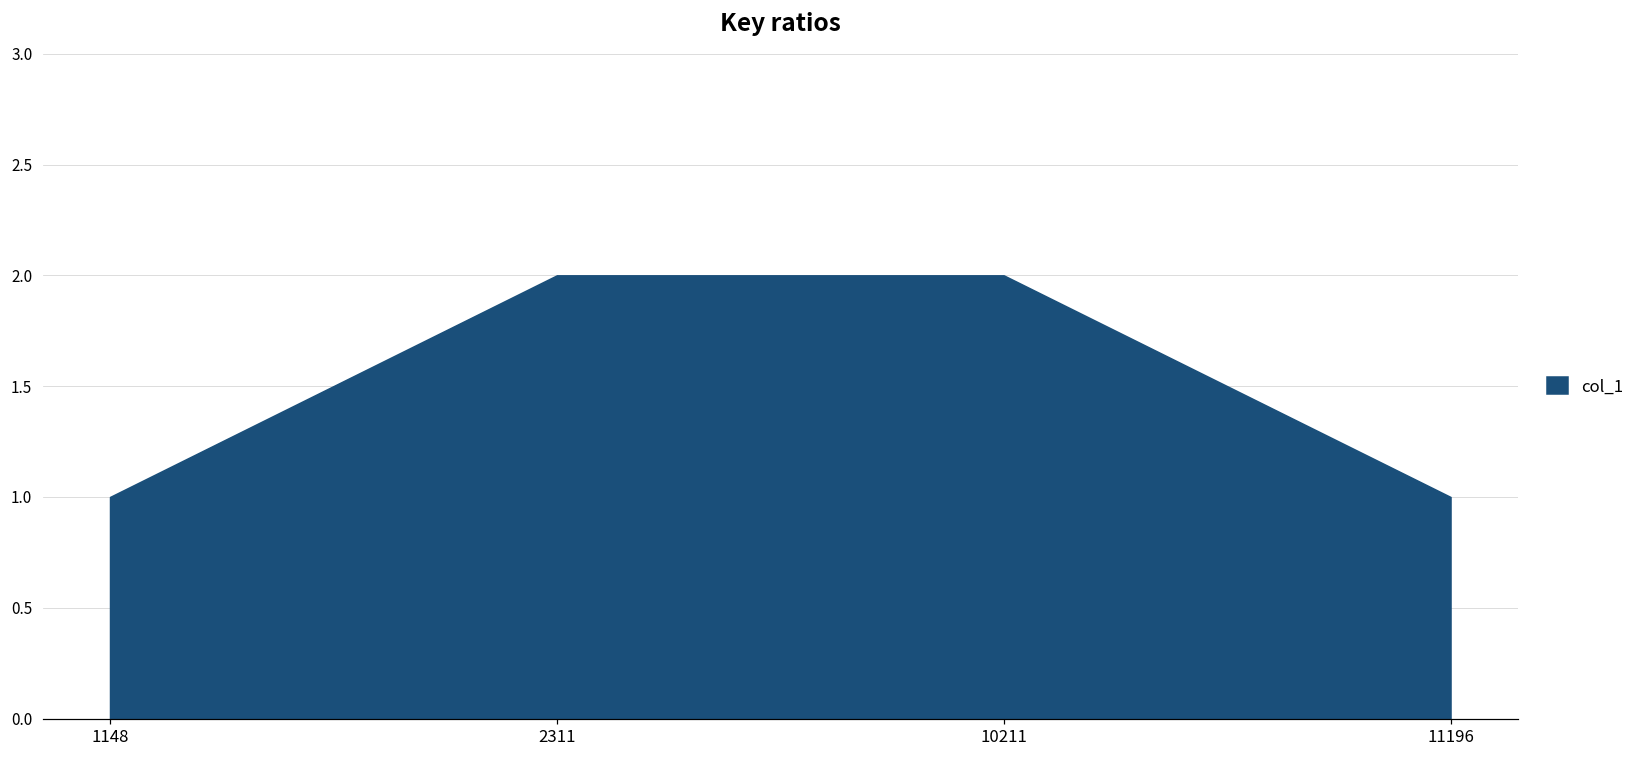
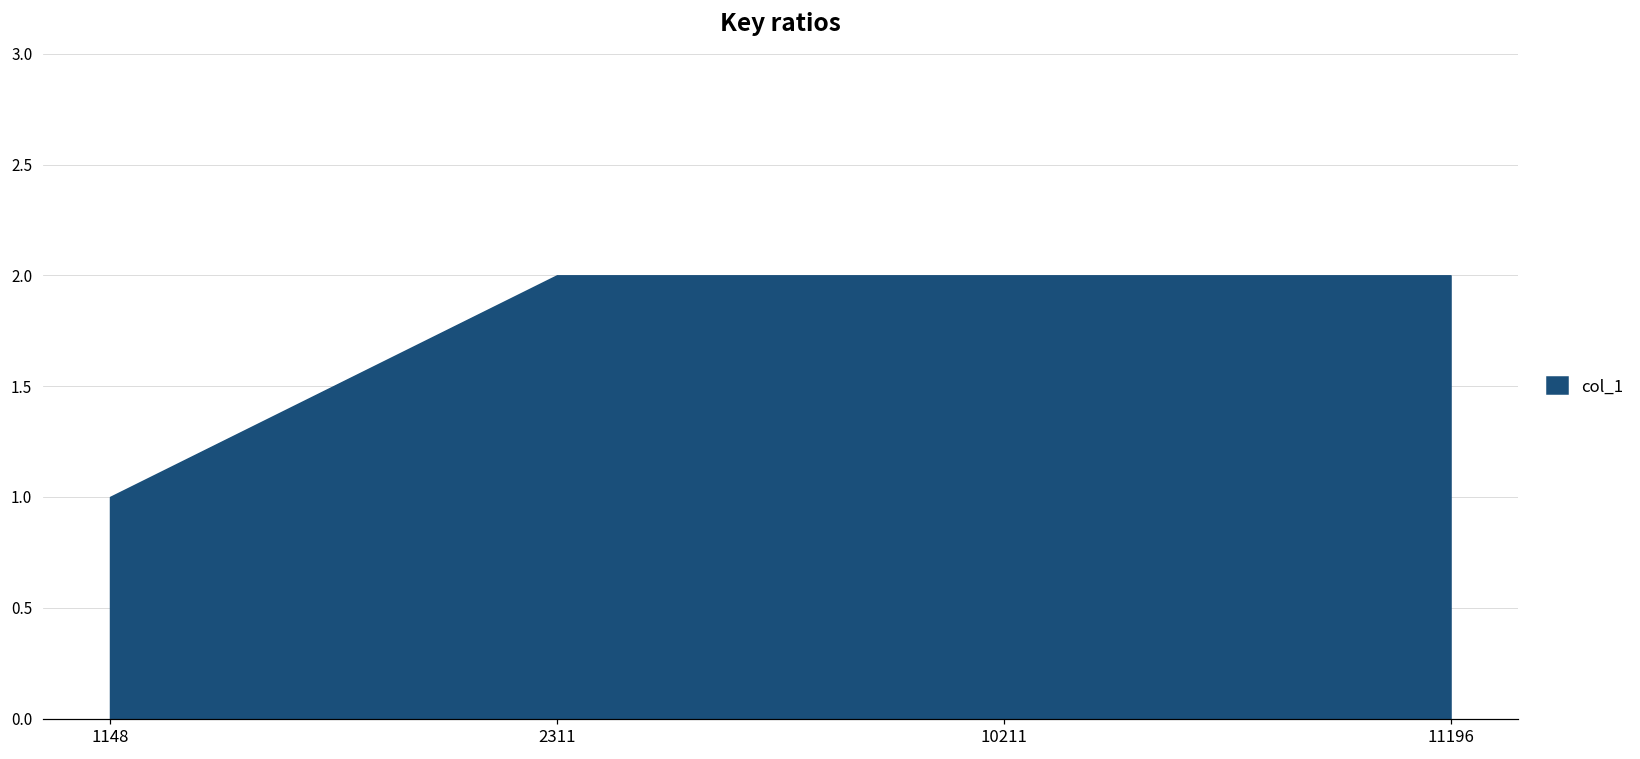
11196: 1 -> 2
